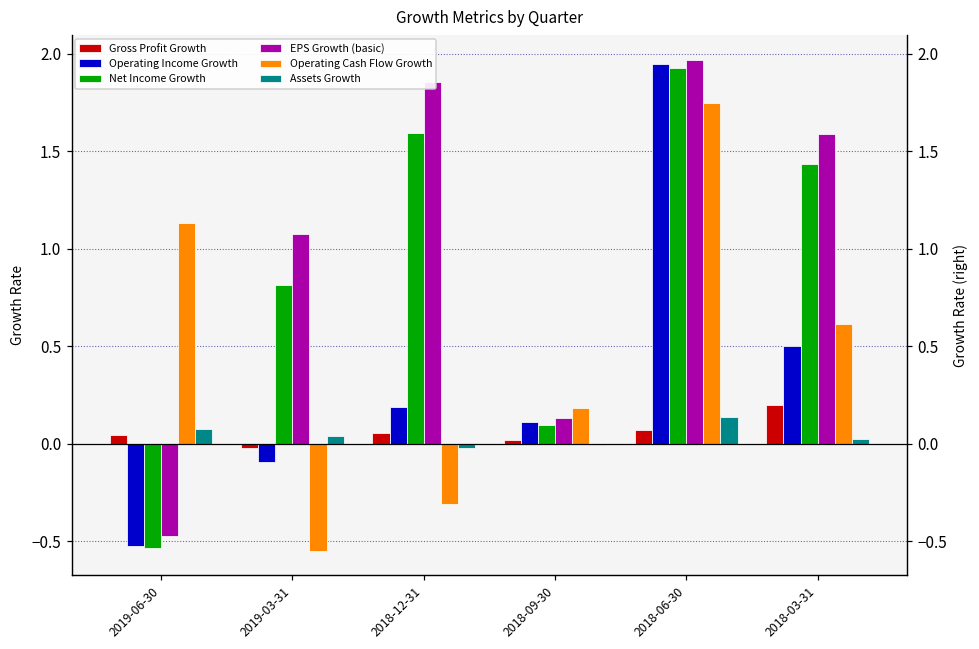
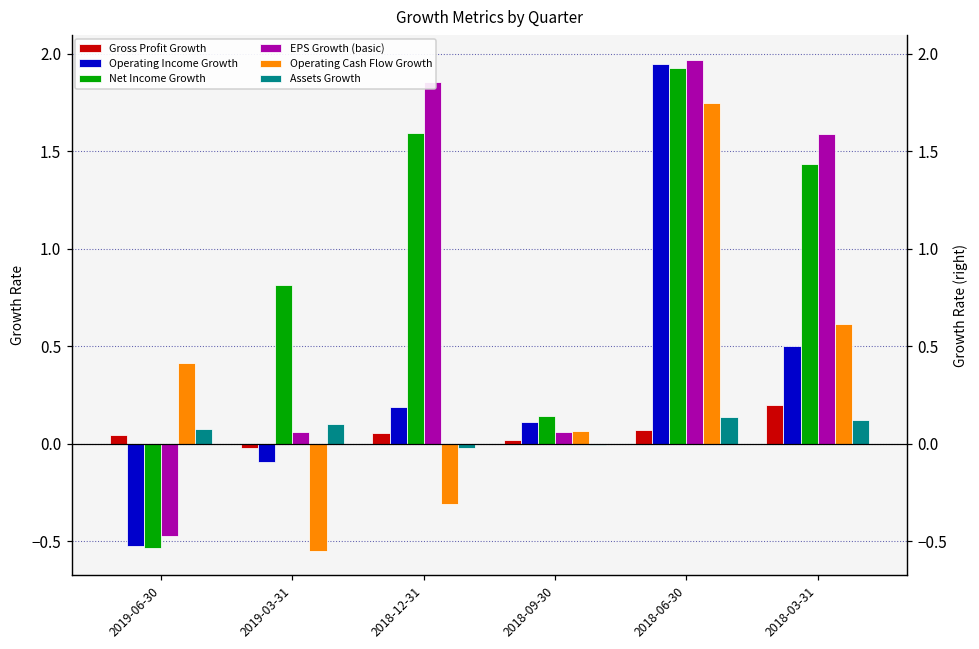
Operating Cash Flow Growth, 2019-06-30: 1.13 -> 0.41
EPS Growth (basic), 2019-03-31: 1.08 -> 0.06
Assets Growth, 2019-03-31: 0.04 -> 0.10
Net Income Growth, 2018-09-30: 0.09 -> 0.14
EPS Growth (basic), 2018-09-30: 0.13 -> 0.06
Operating Cash Flow Growth, 2018-09-30: 0.18 -> 0.06
Assets Growth, 2018-03-31: 0.03 -> 0.12
